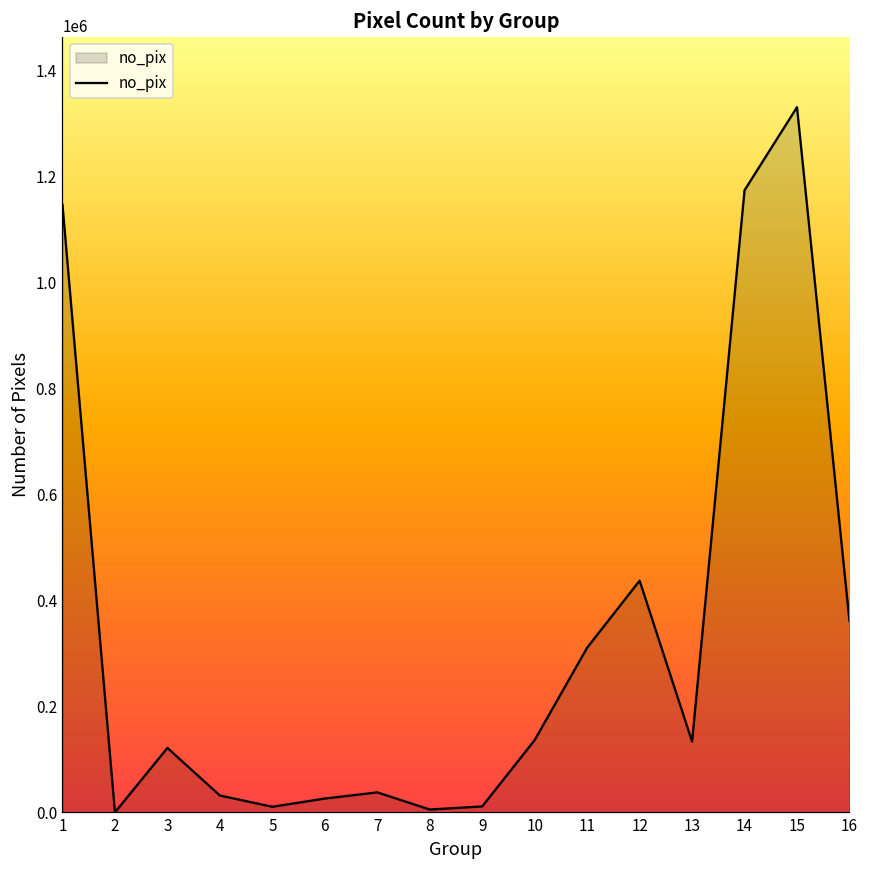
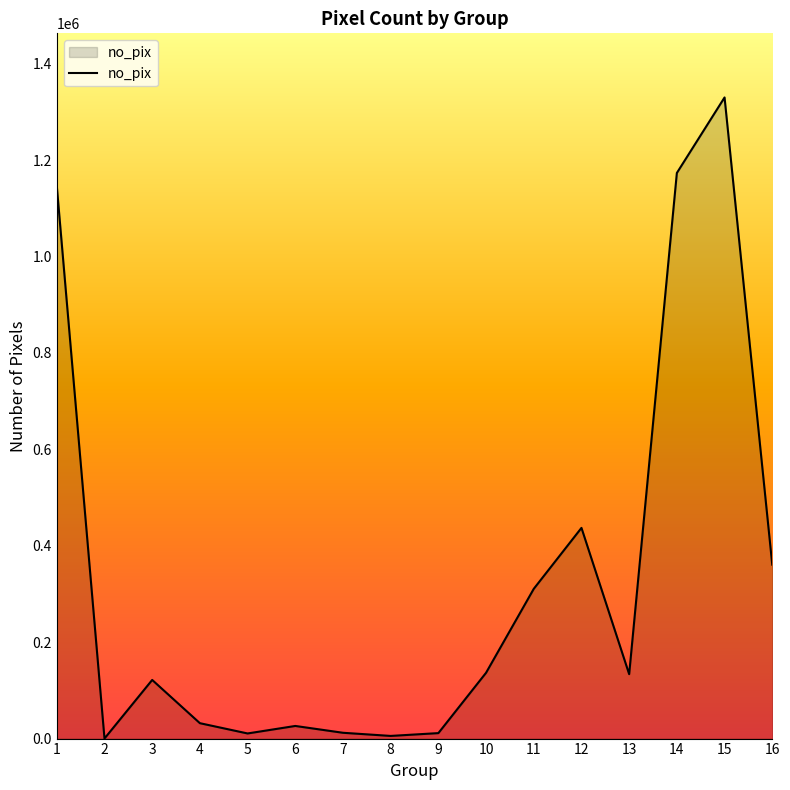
7: 40000 -> 10000
